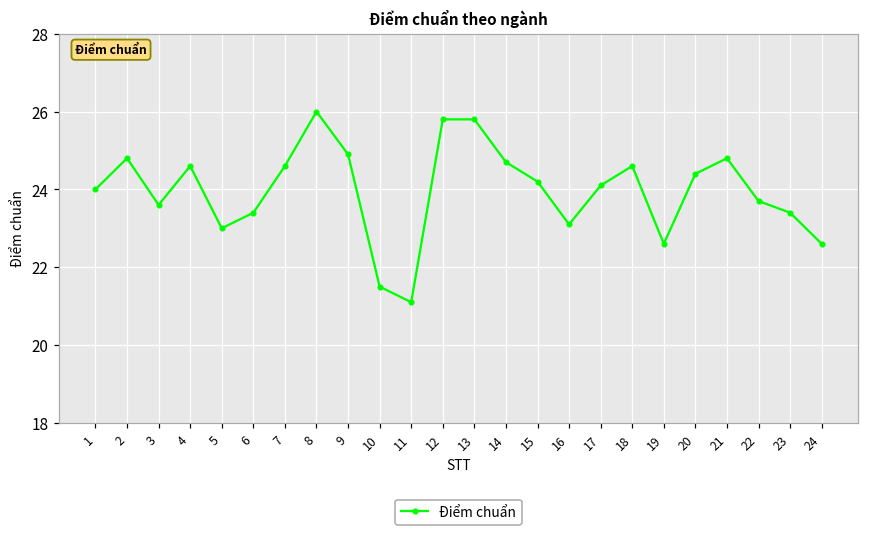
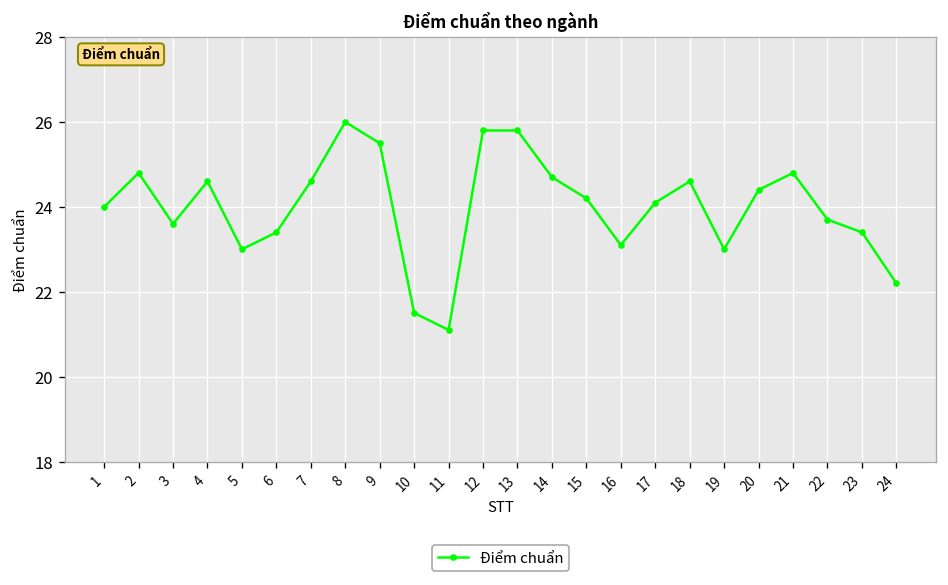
9: 24.9 -> 25.5
19: 22.6 -> 23.0
24: 22.6 -> 22.2
